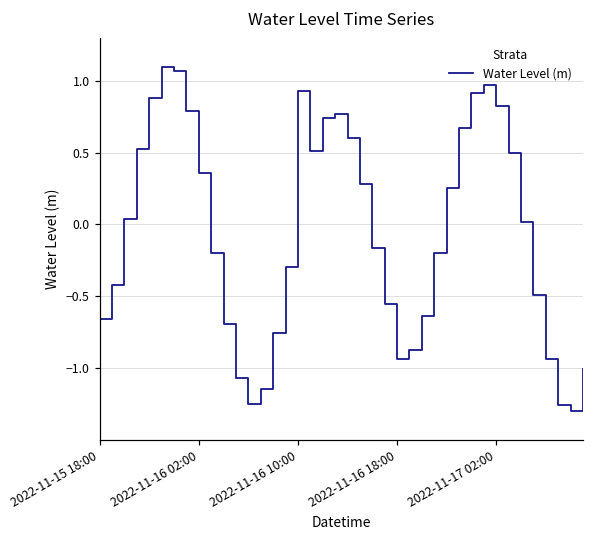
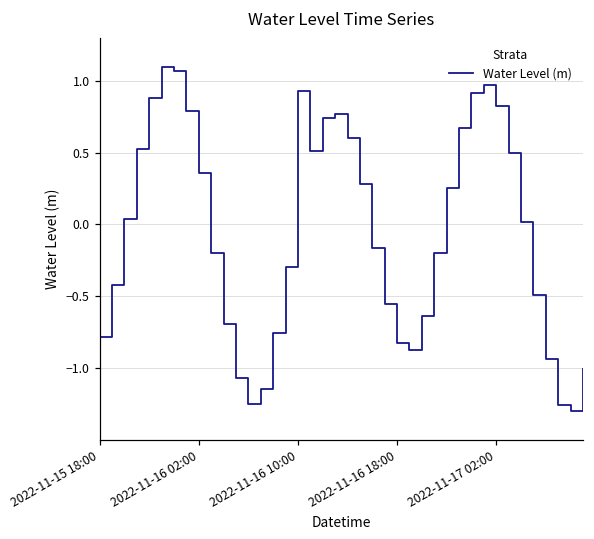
2022-11-15 18:00: -0.65 -> -0.78
2022-11-16 18:00: -0.94 -> -0.83
